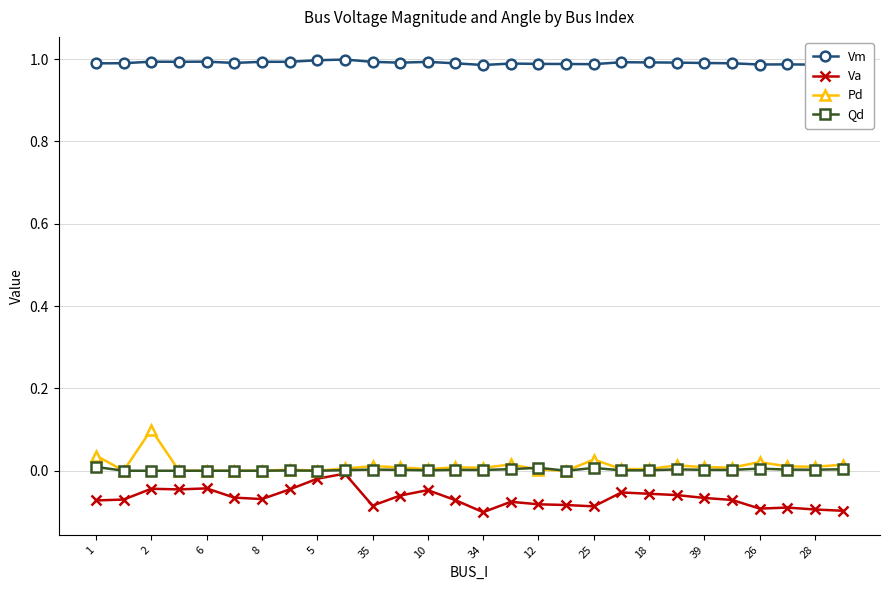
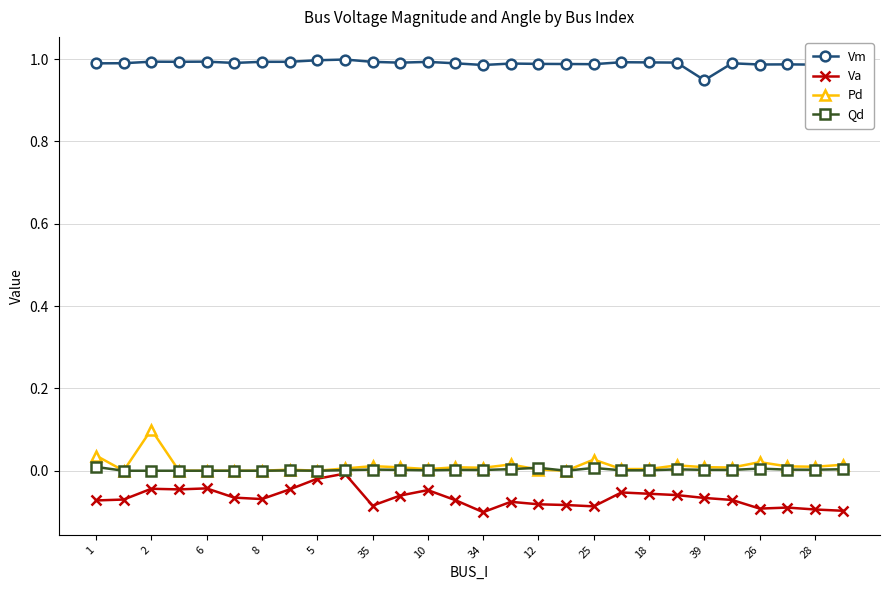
Vm, 39: 0.99 -> 0.95
